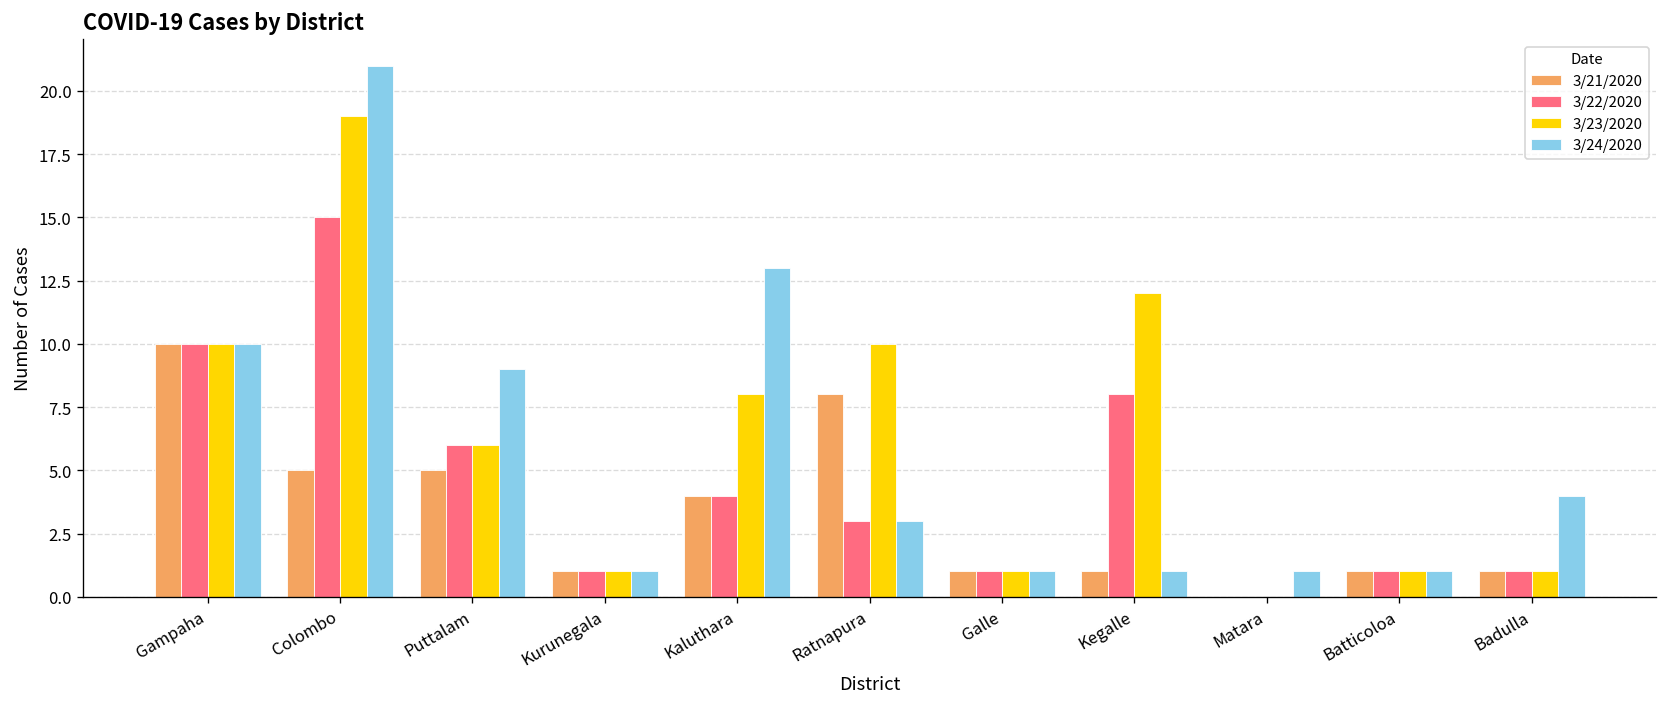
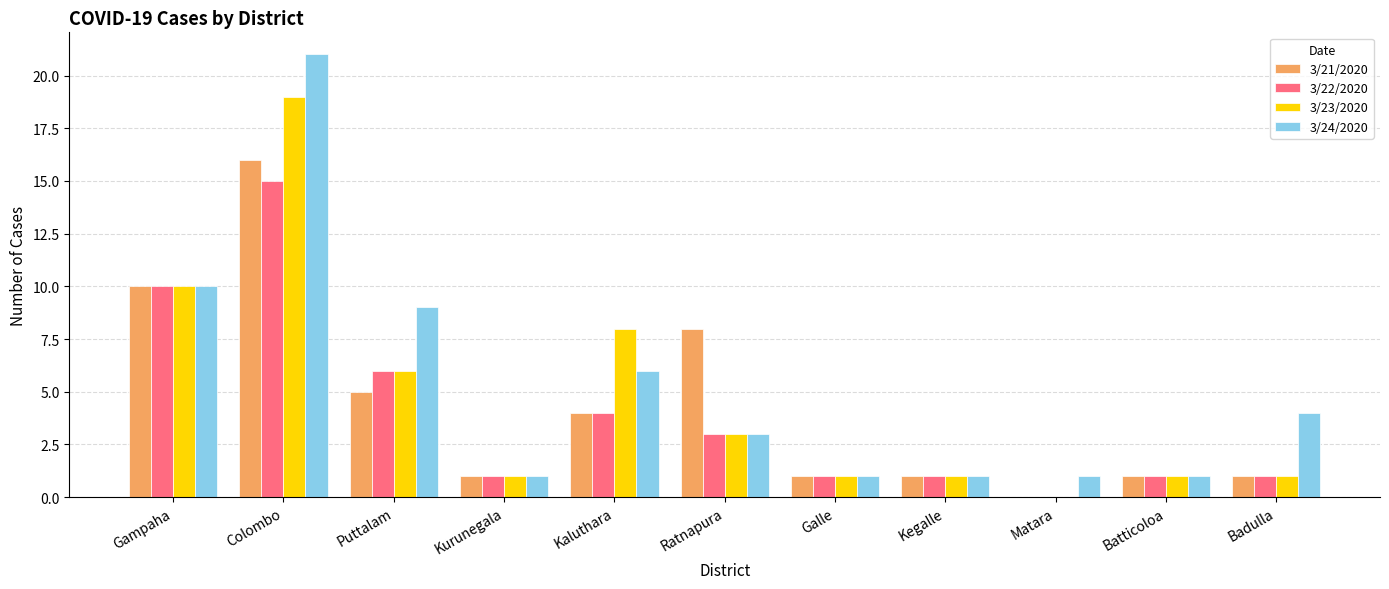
3/21/2020, Colombo: 5 -> 16
3/24/2020, Kaluthara: 13 -> 6
3/23/2020, Ratnapura: 10 -> 3
3/22/2020, Kegalle: 8 -> 1
3/23/2020, Kegalle: 12 -> 1
